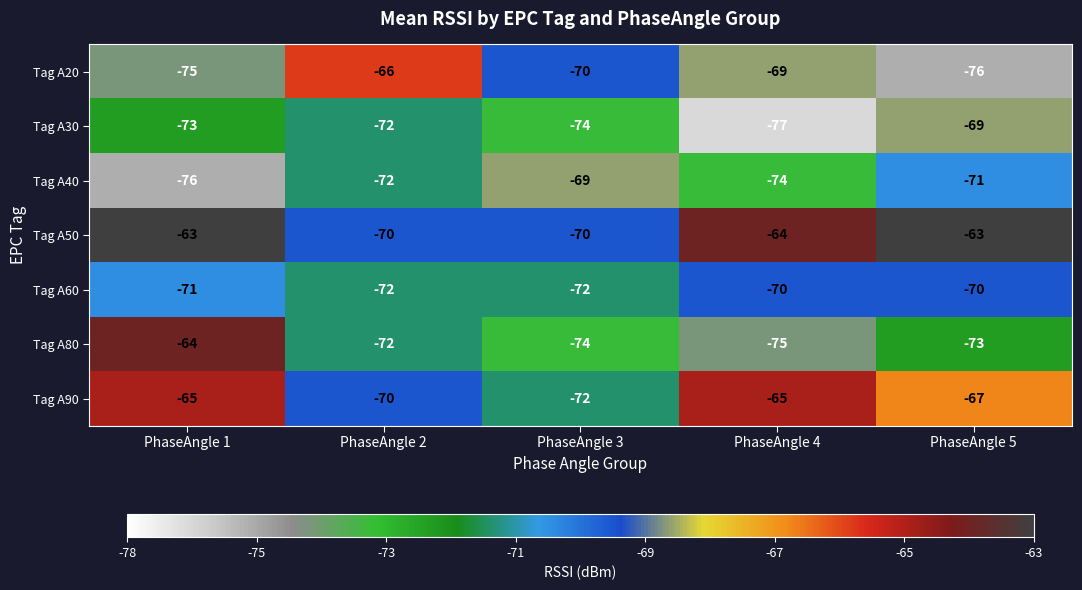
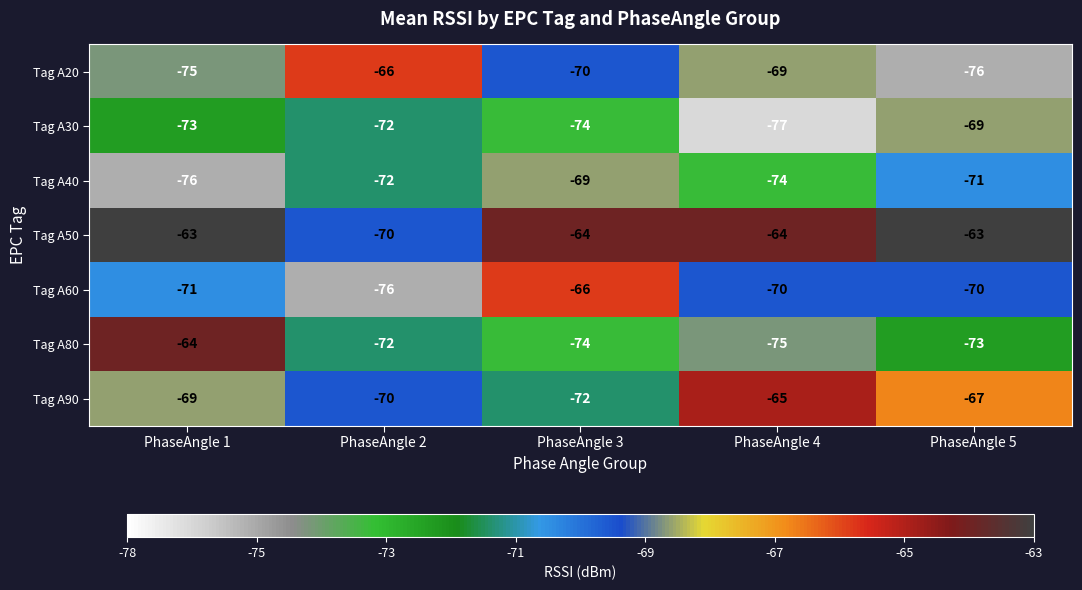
Tag A50, PhaseAngle 3: -70 -> -64
Tag A60, PhaseAngle 2: -72 -> -76
Tag A60, PhaseAngle 3: -72 -> -66
Tag A90, PhaseAngle 1: -65 -> -69
